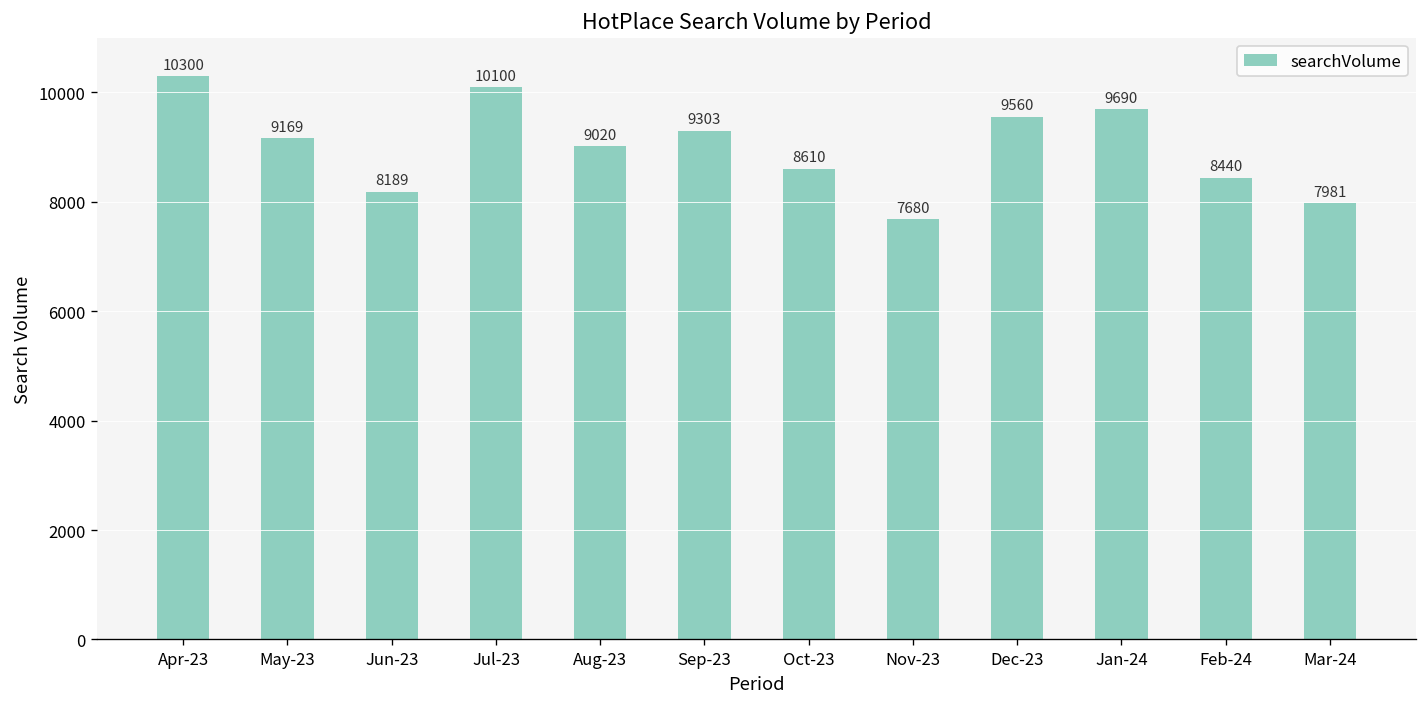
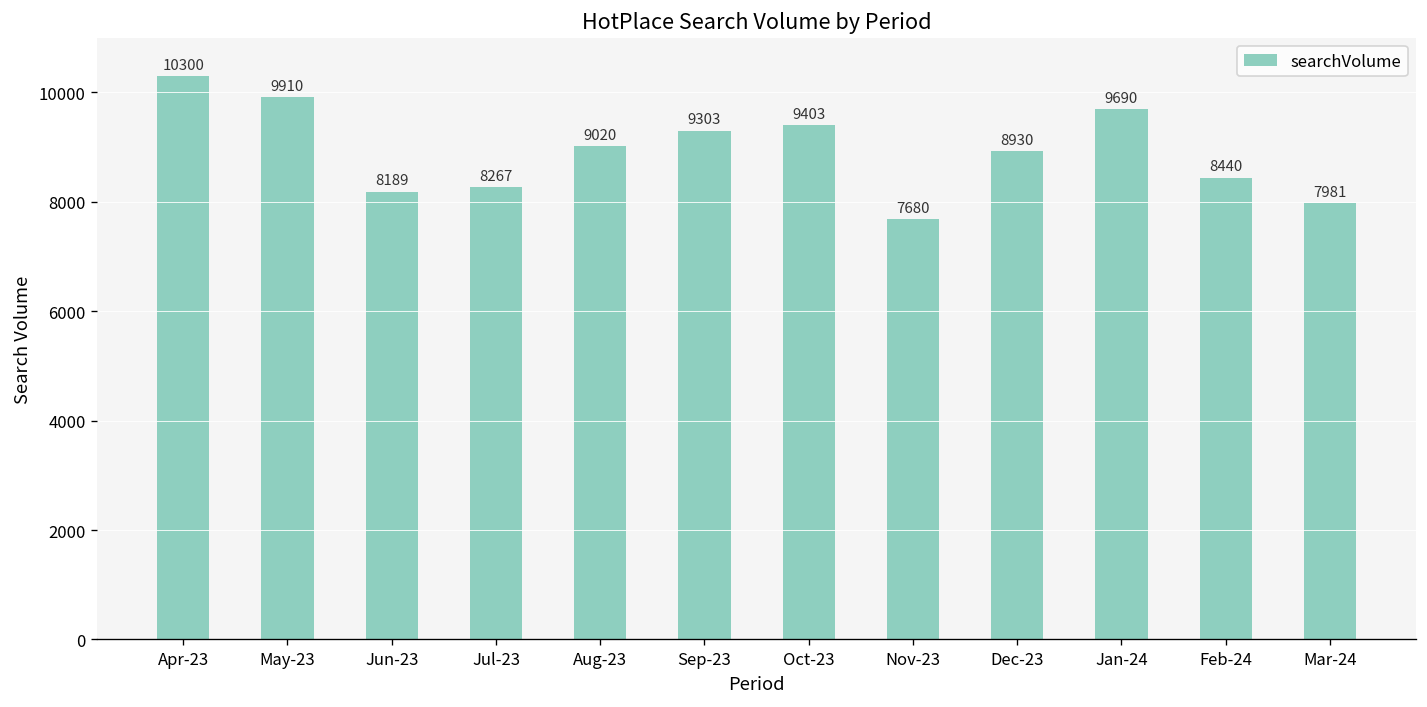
May-23: 9169 -> 9910
Jul-23: 10100 -> 8267
Oct-23: 8610 -> 9403
Dec-23: 9560 -> 8930
